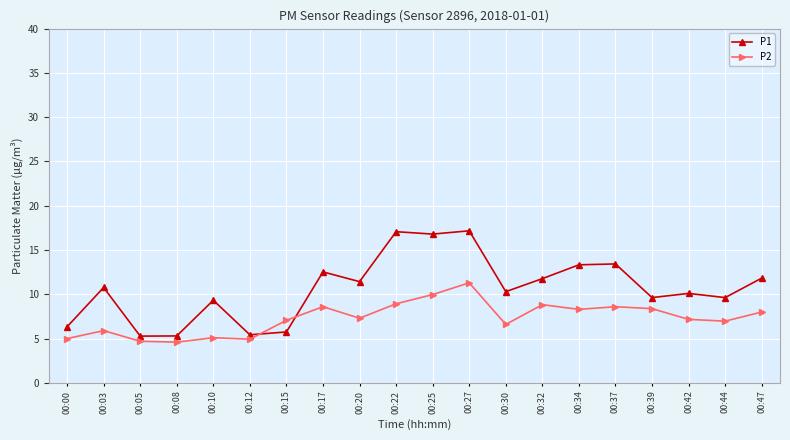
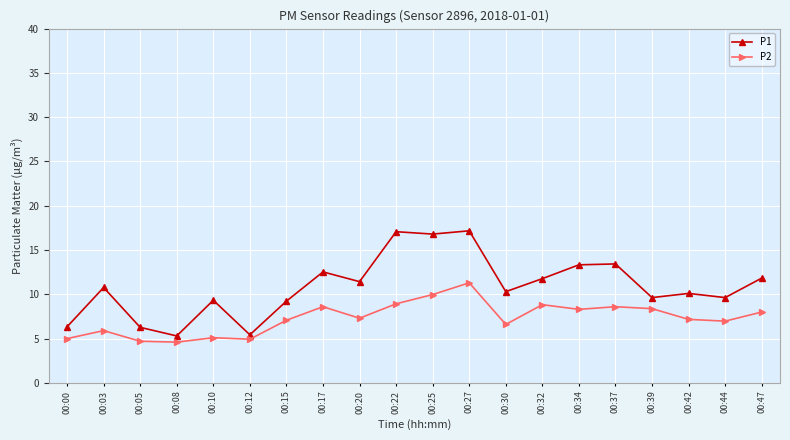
P1, 00:05: 5 -> 6
P1, 00:15: 6 -> 9
